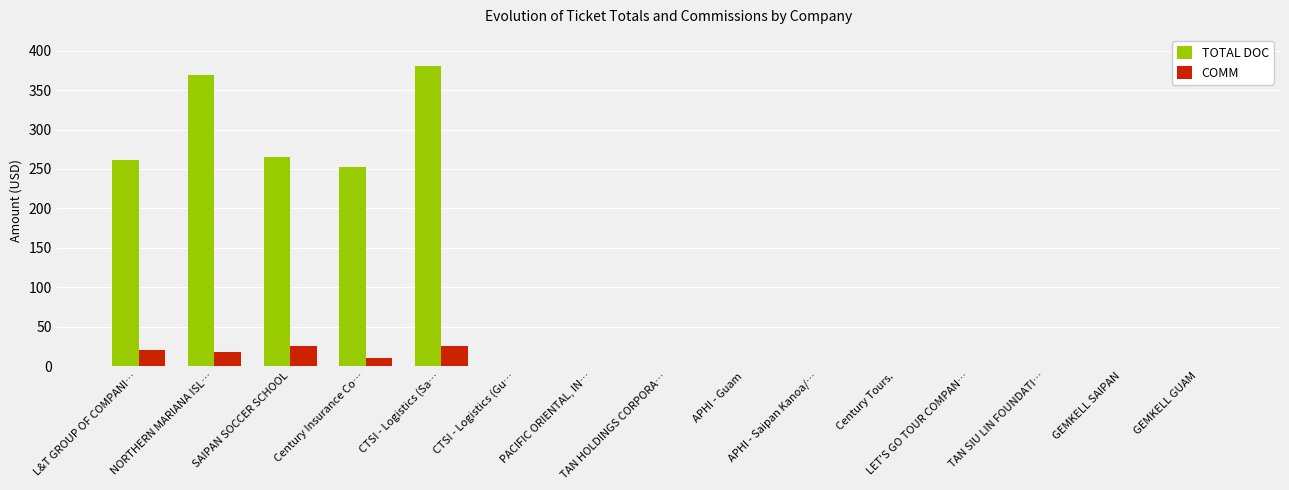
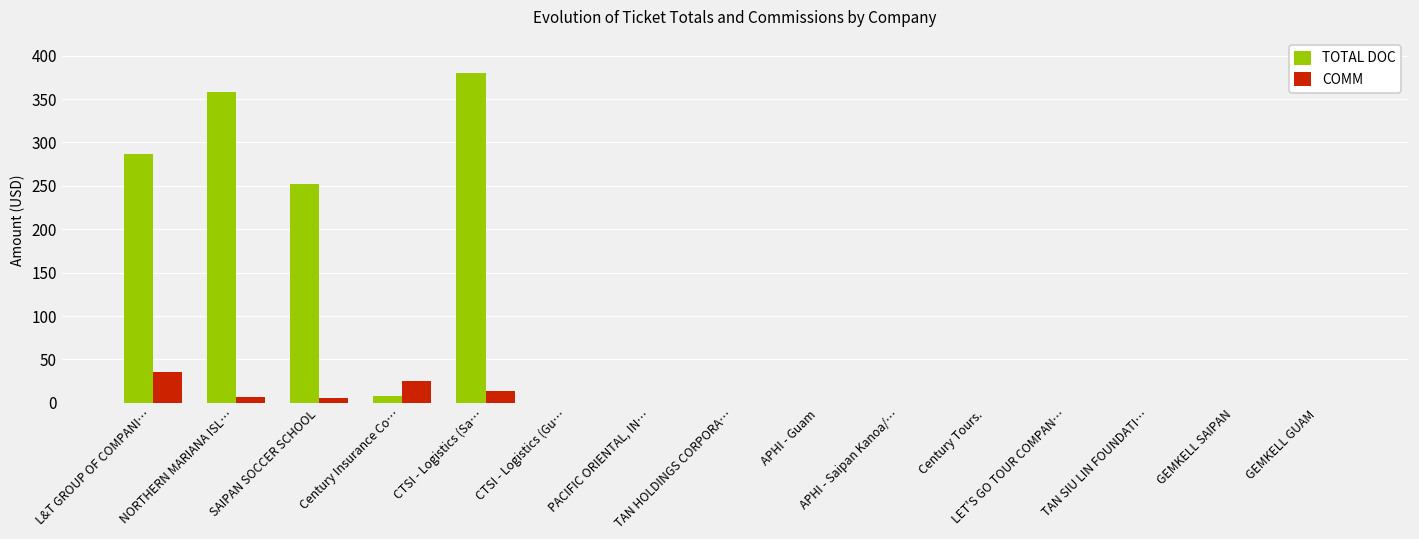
TOTAL DOC, L&T GROUP OF COMPANI…: 260 -> 290
COMM, L&T GROUP OF COMPANI…: 20 -> 40
TOTAL DOC, NORTHERN MARIANA ISL…: 370 -> 360
COMM, NORTHERN MARIANA ISL…: 20 -> 10
TOTAL DOC, SAIPAN SOCCER SCHOOL: 270 -> 250
COMM, SAIPAN SOCCER SCHOOL: 30 -> 10
TOTAL DOC, Century Insurance Co…: 250 -> 10
COMM, Century Insurance Co…: 10 -> 30
COMM, CTSI - Logistics (Sa…: 30 -> 10
